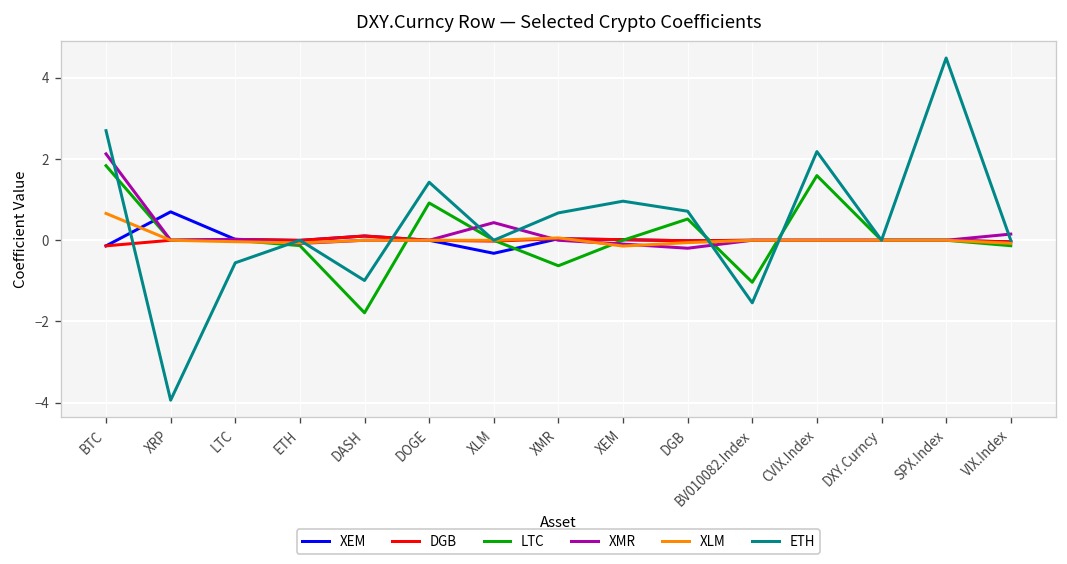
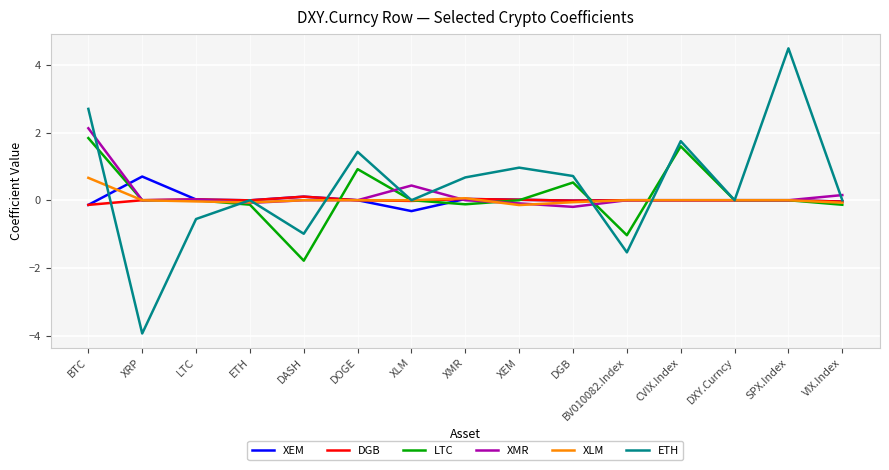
LTC, XMR: -0.6 -> -0.1
ETH, CVIX.Index: 2.2 -> 1.7
